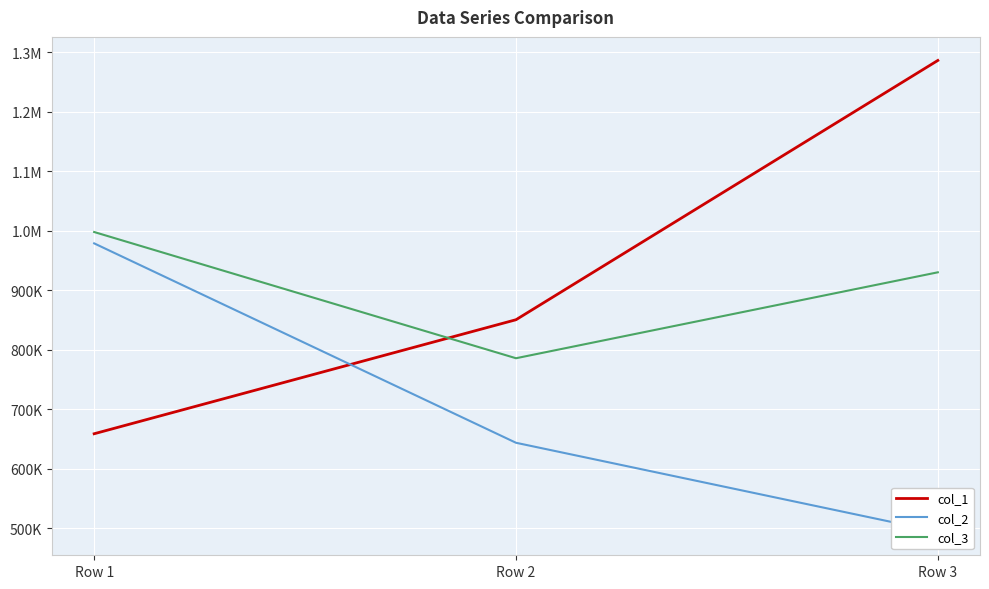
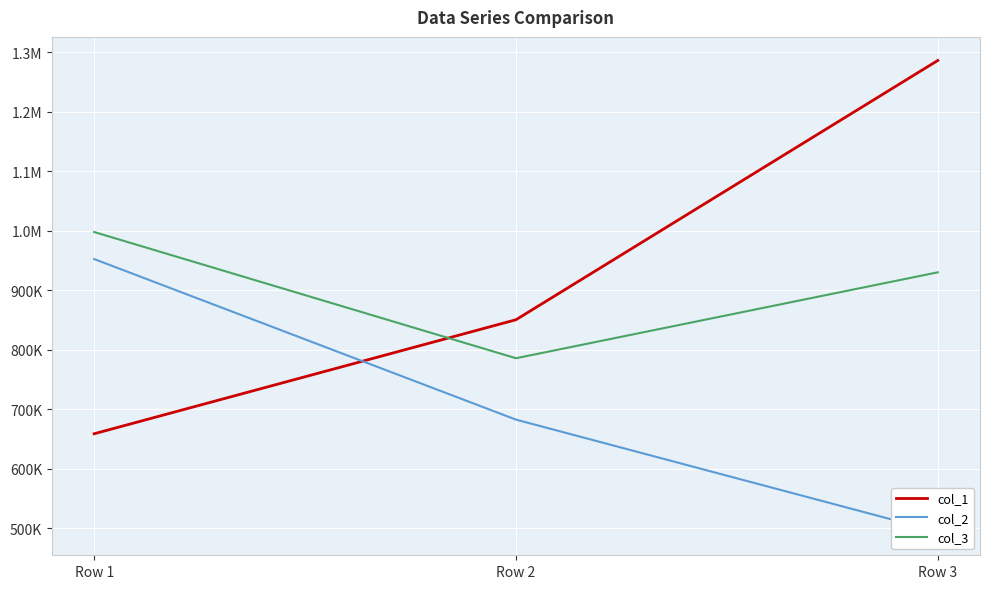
col_2, Row 1: 980000 -> 950000
col_2, Row 2: 640000 -> 680000
